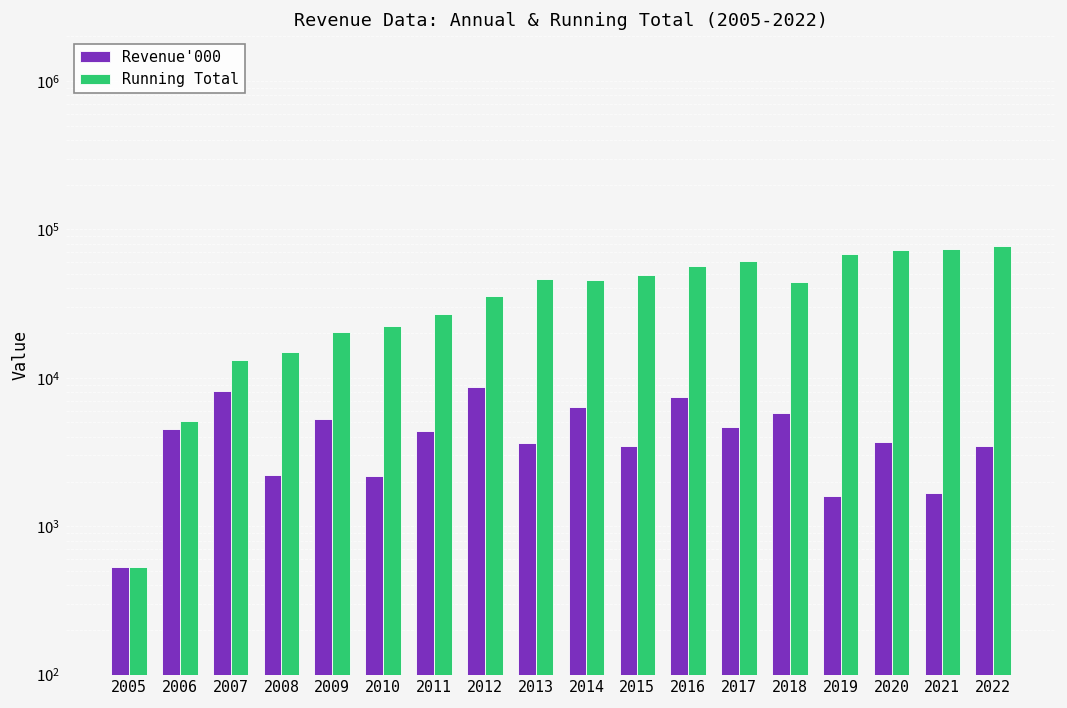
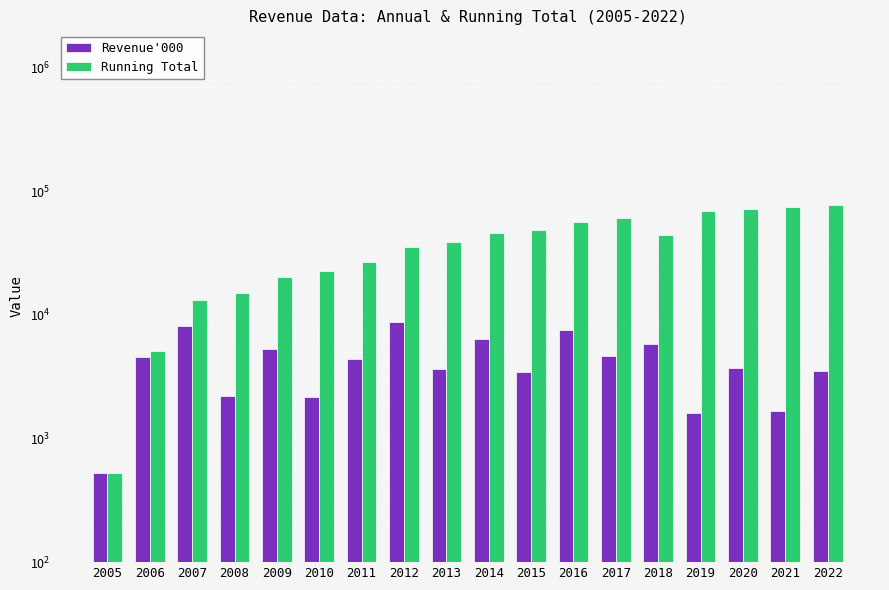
Running Total, 2013: 46000 -> 39000
